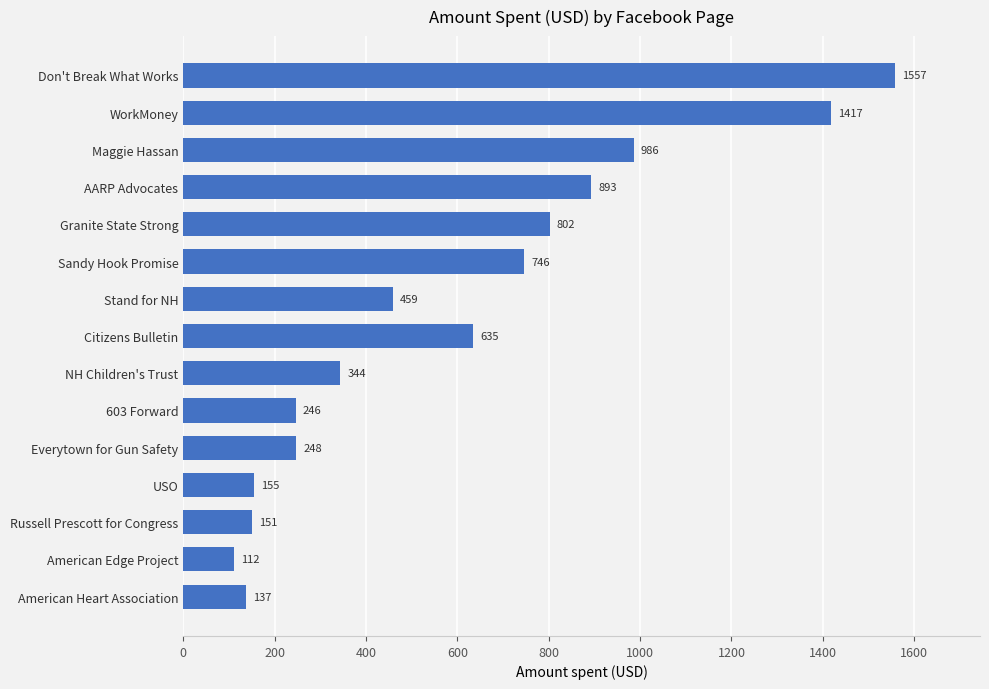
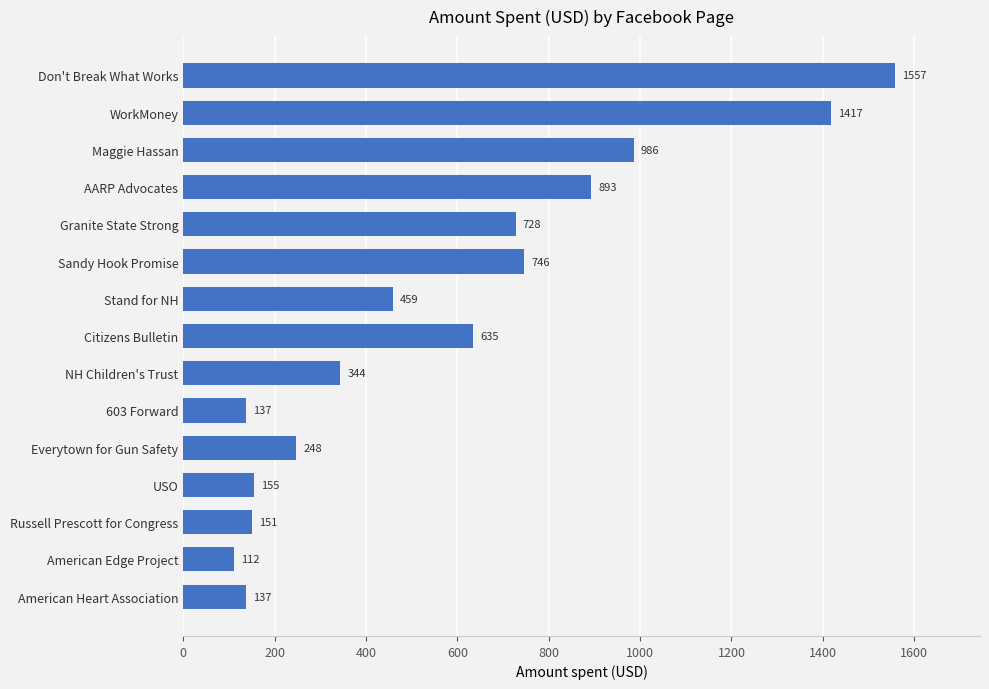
Granite State Strong: 802 -> 728
603 Forward: 246 -> 137
